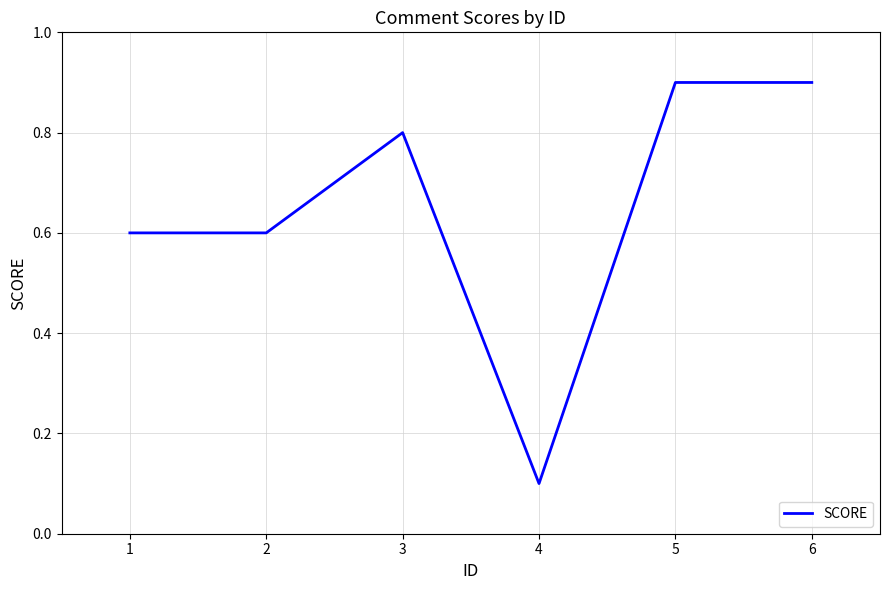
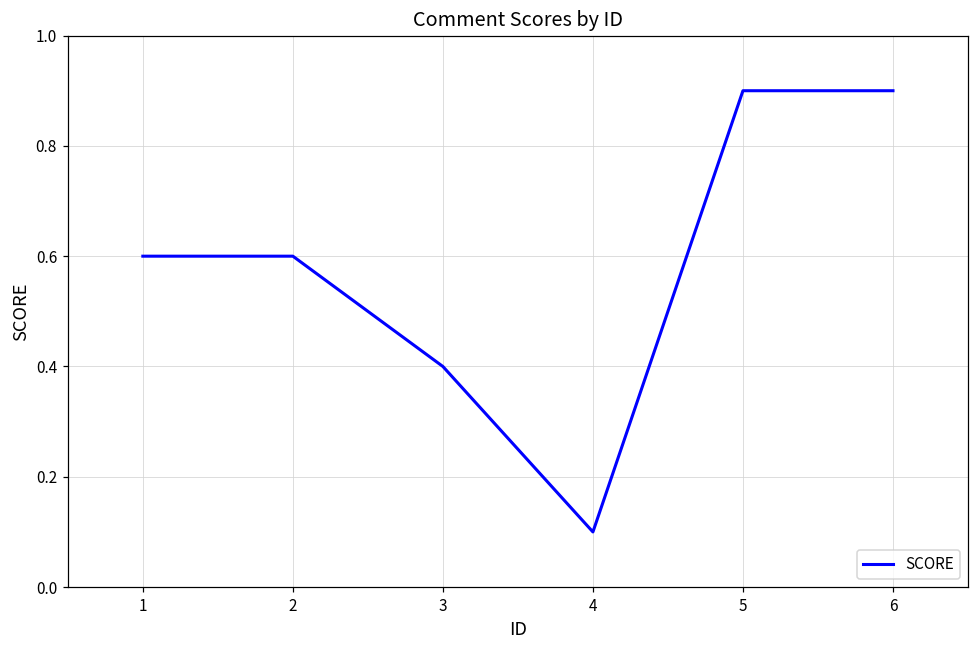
3: 0.8 -> 0.4
